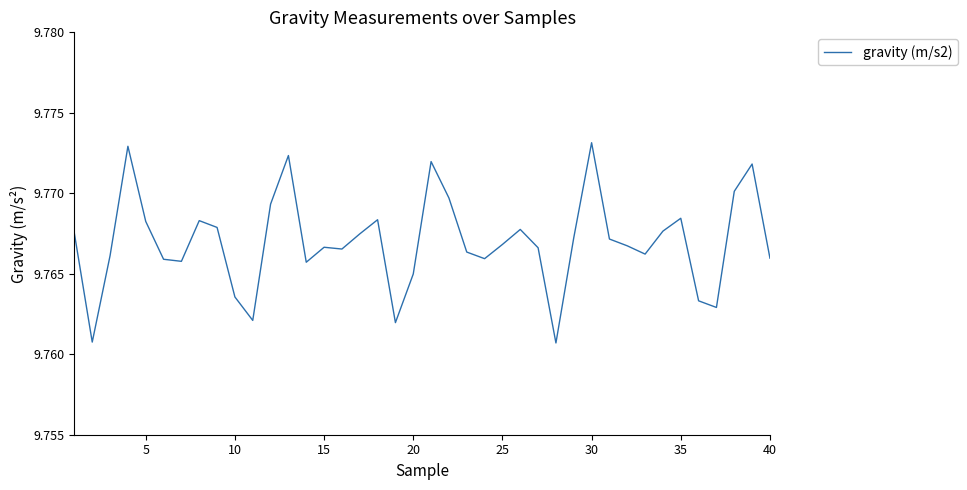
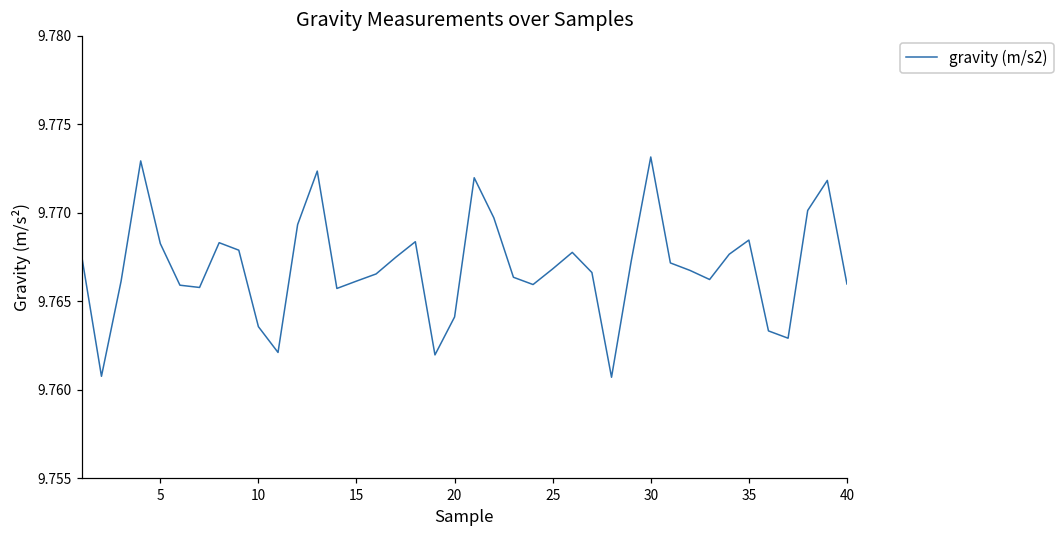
15: 9.7666 -> 9.7661
20: 9.7650 -> 9.7641
